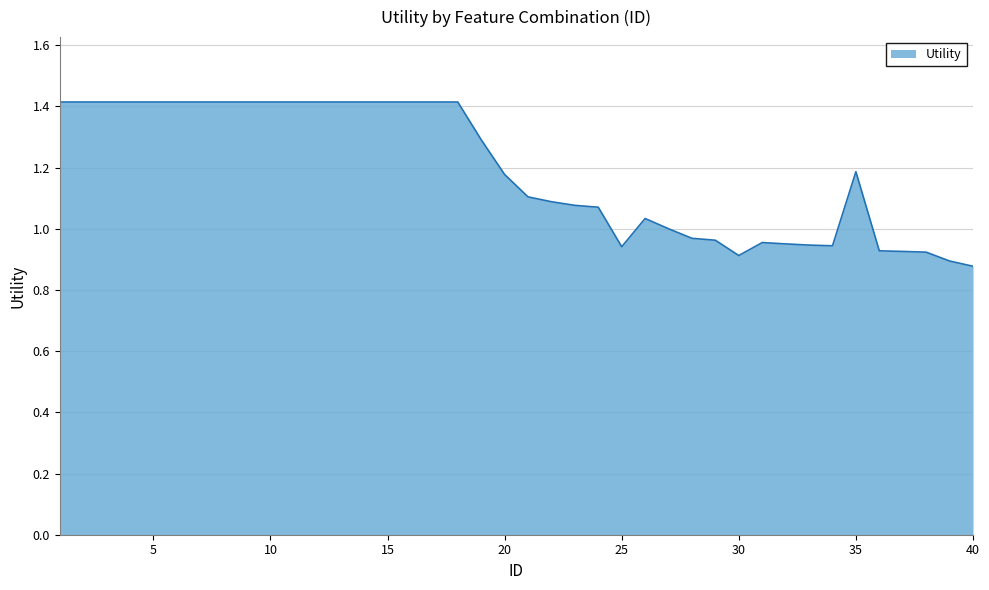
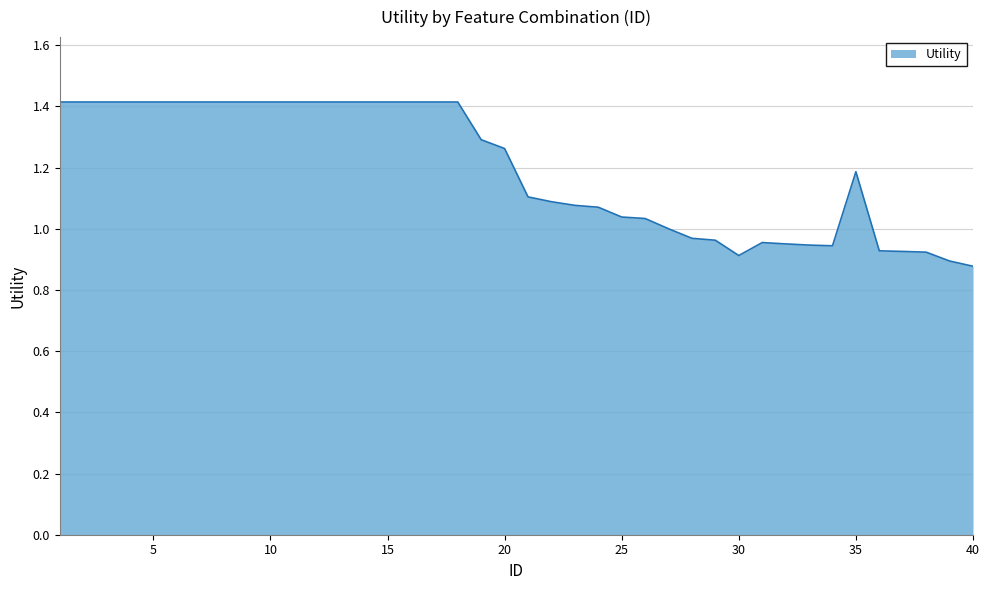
20: 1.18 -> 1.26
25: 0.94 -> 1.04
